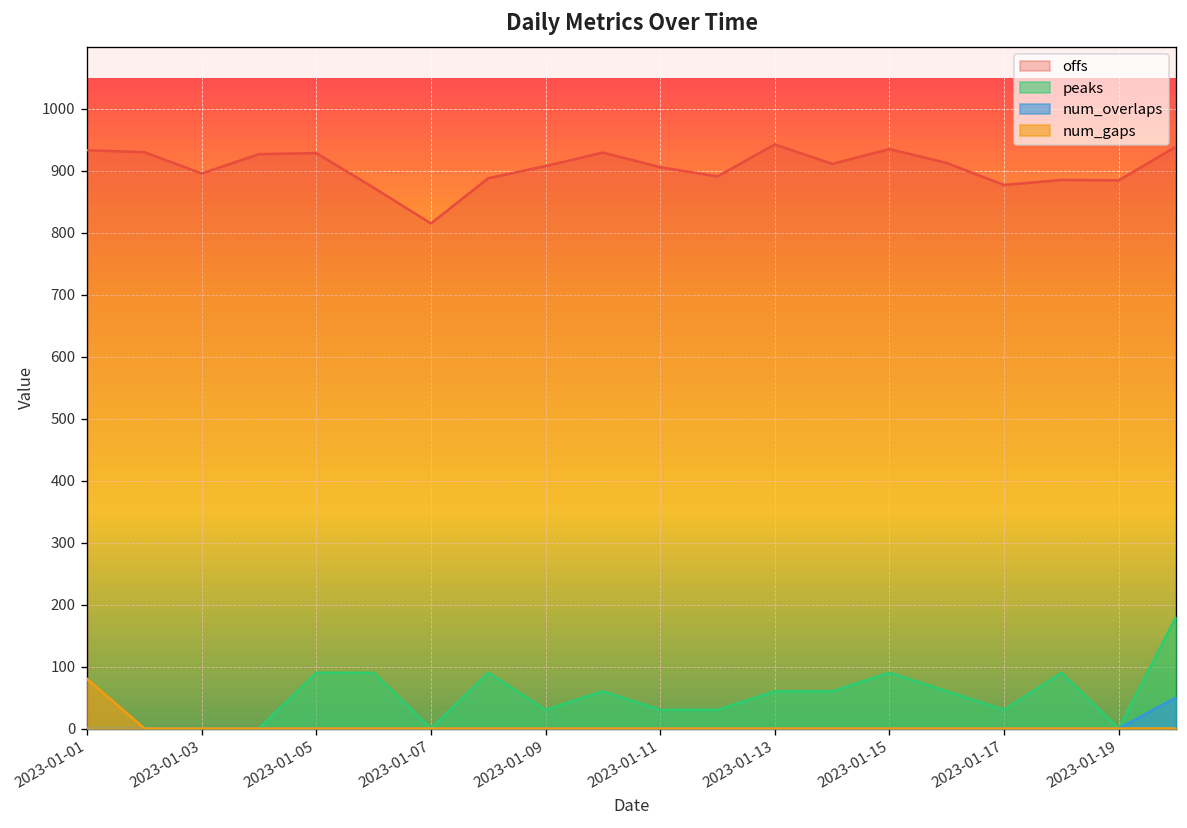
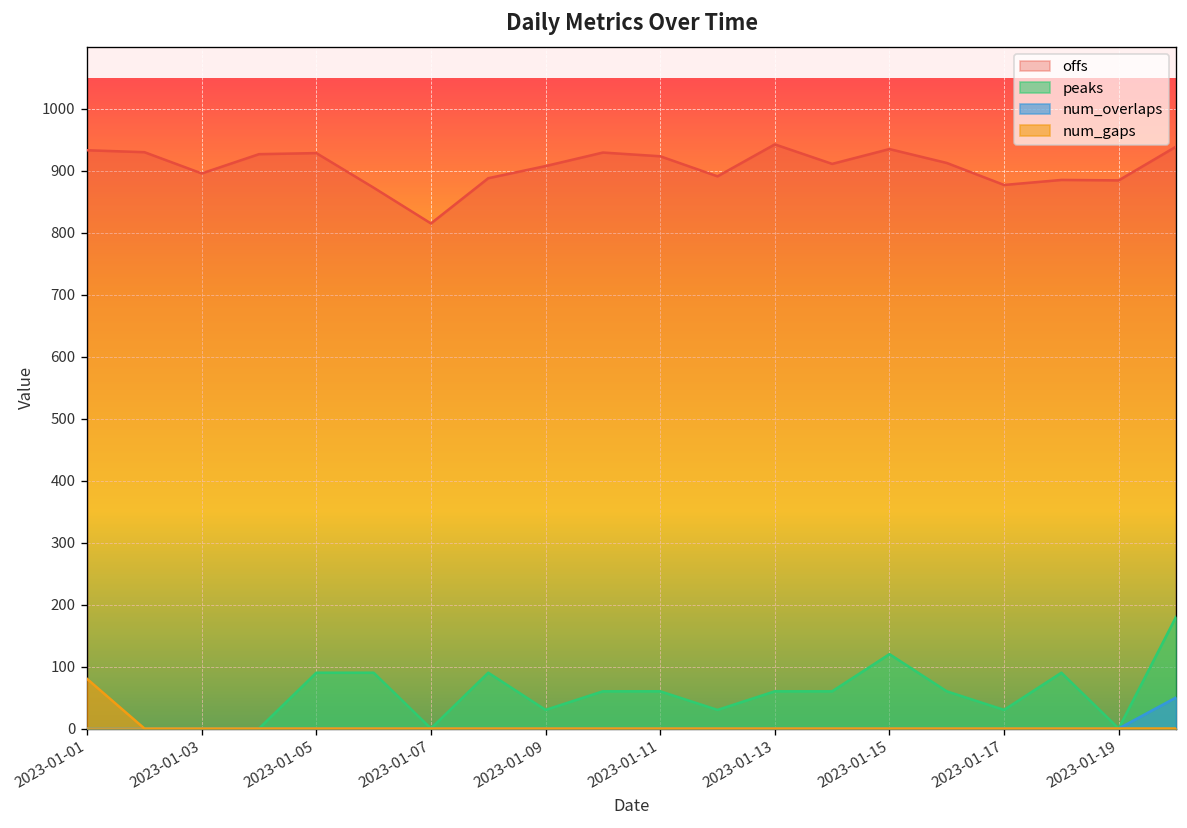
offs, 2023-01-11: 910 -> 920
peaks, 2023-01-11: 30 -> 60
peaks, 2023-01-15: 90 -> 120
